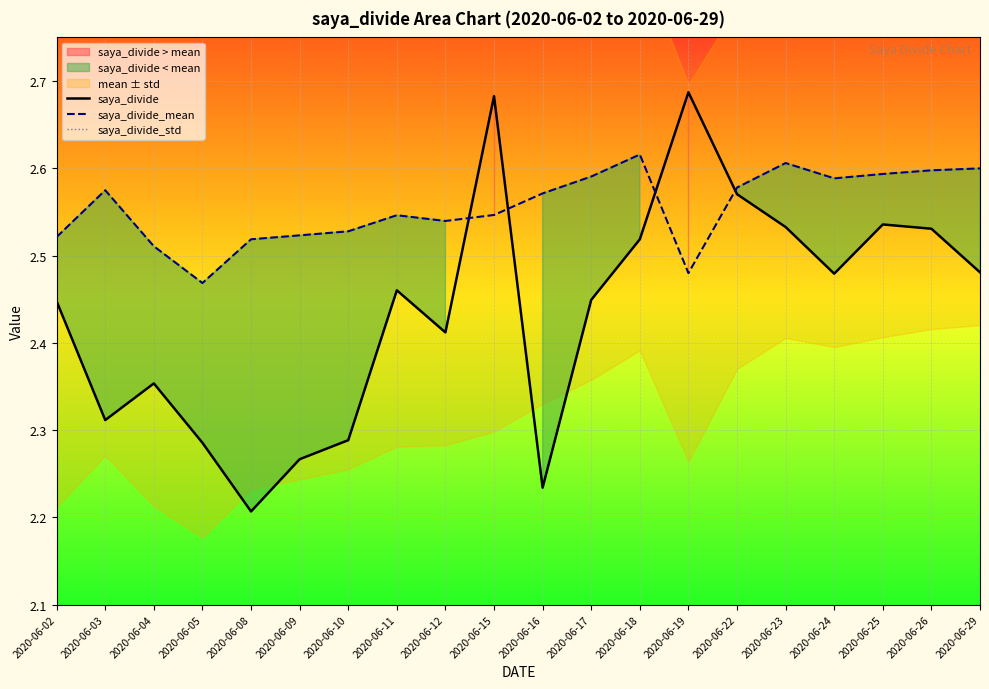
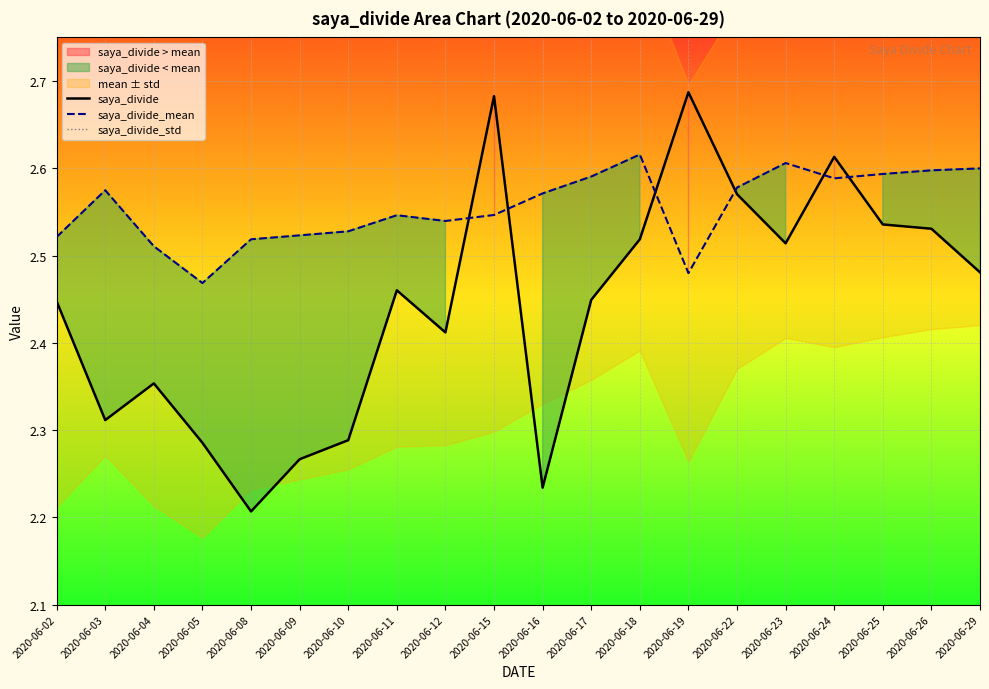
saya_divide, 2020-06-23: 2.53 -> 2.51
saya_divide, 2020-06-24: 2.48 -> 2.61
